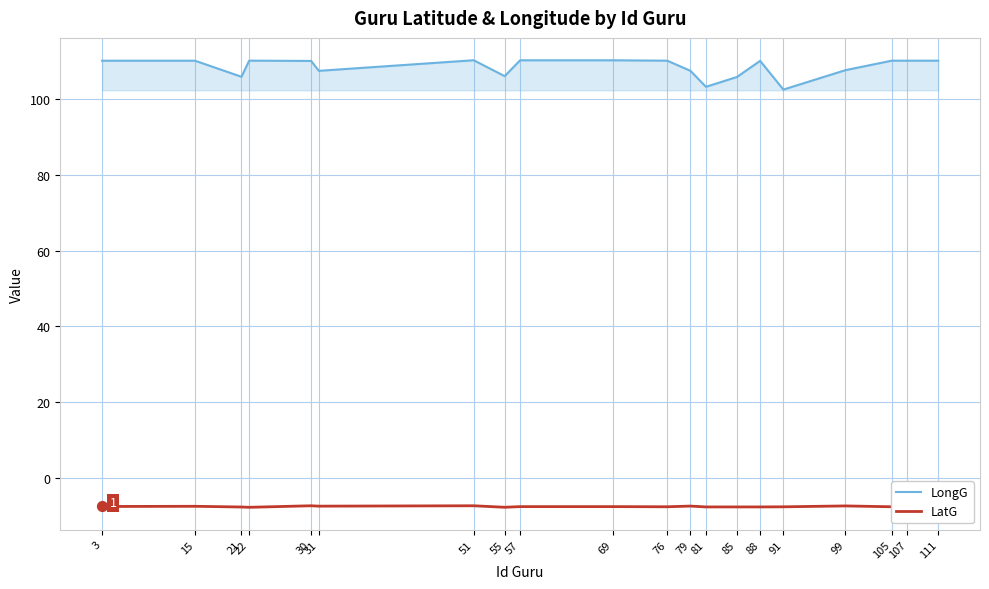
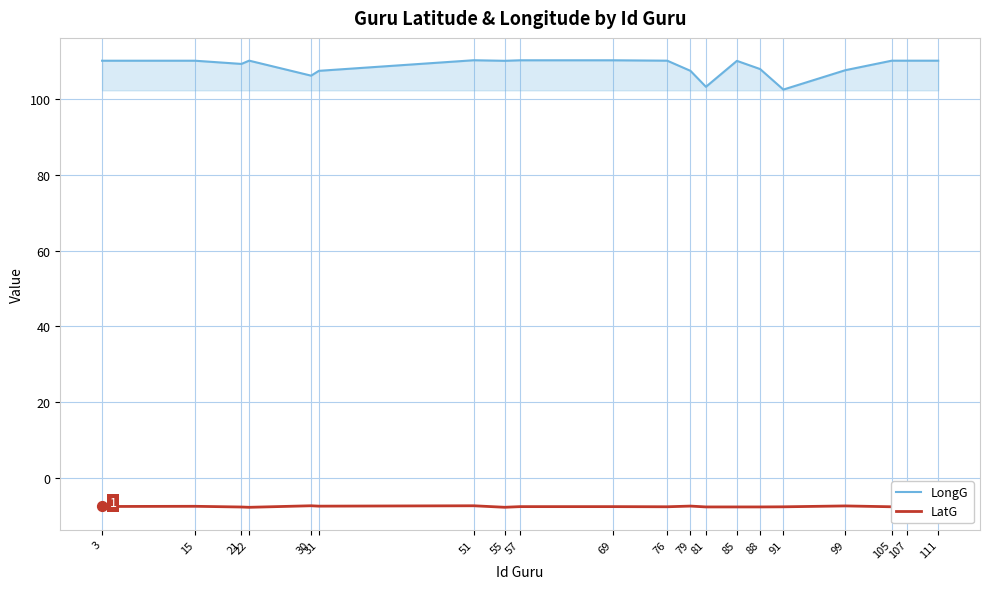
LongG, 21: 106 -> 109
LongG, 30: 110 -> 106
LongG, 55: 106 -> 110
LongG, 85: 106 -> 110
LongG, 88: 110 -> 108
